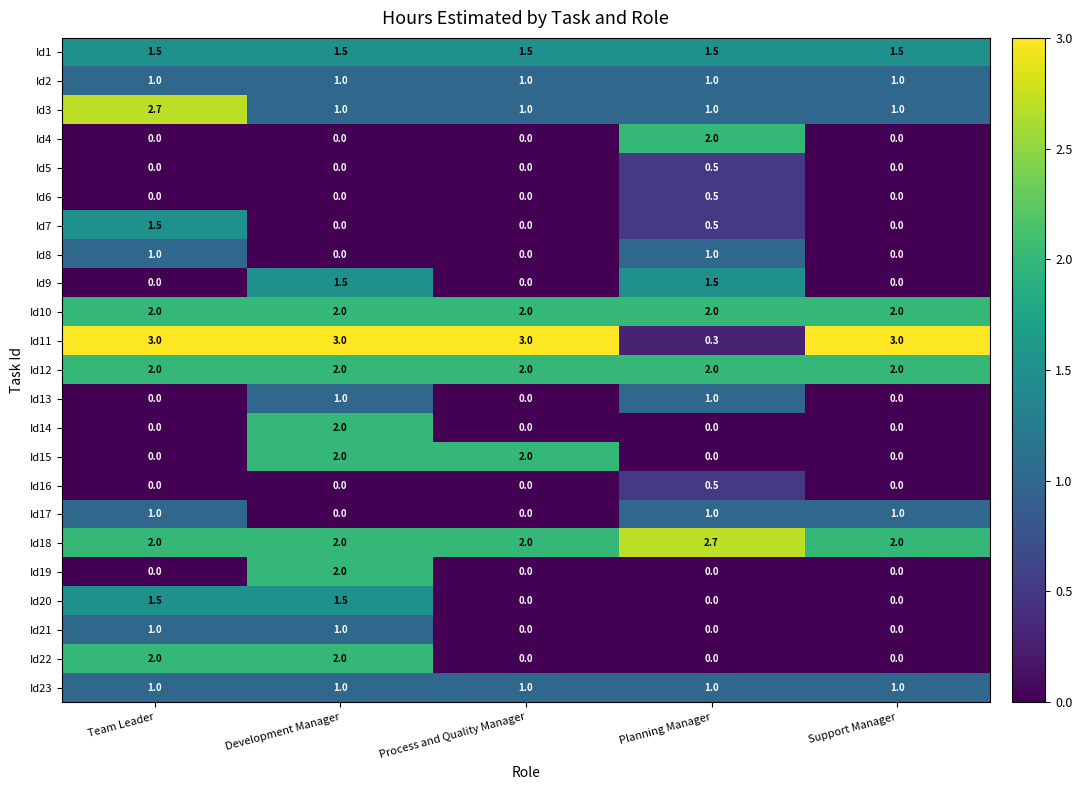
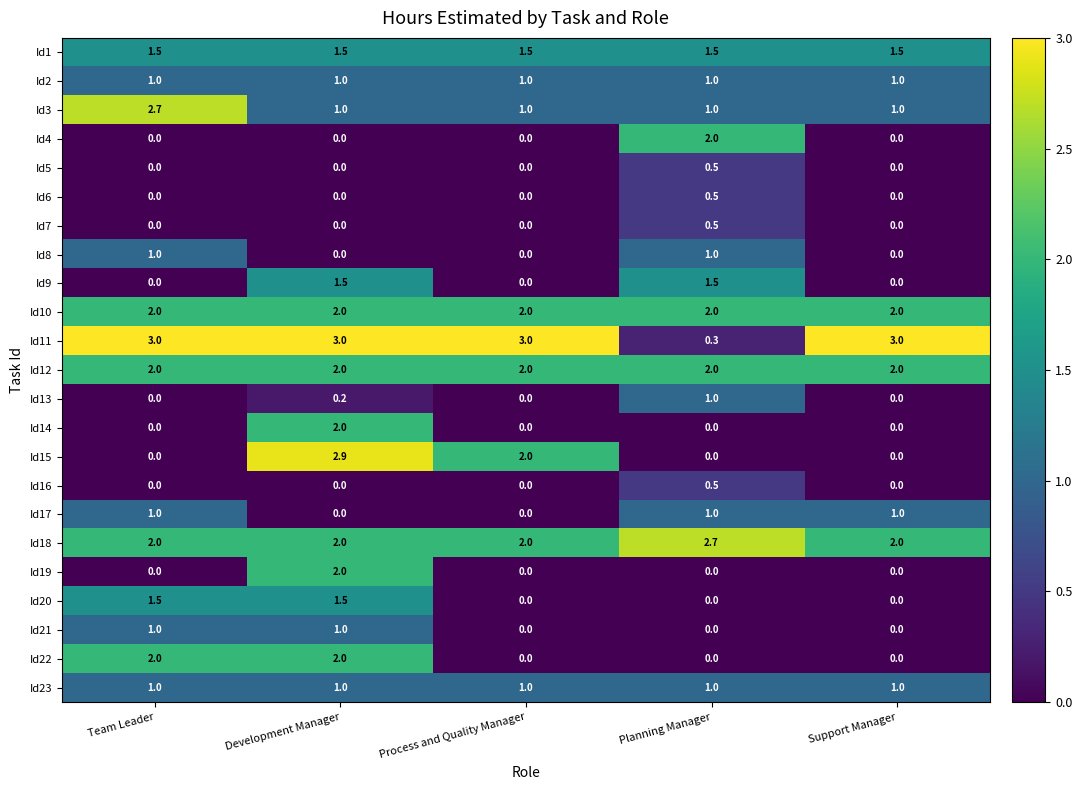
Id7, Team Leader: 1.5 -> 0.0
Id13, Development Manager: 1.0 -> 0.2
Id15, Development Manager: 2.0 -> 2.9
